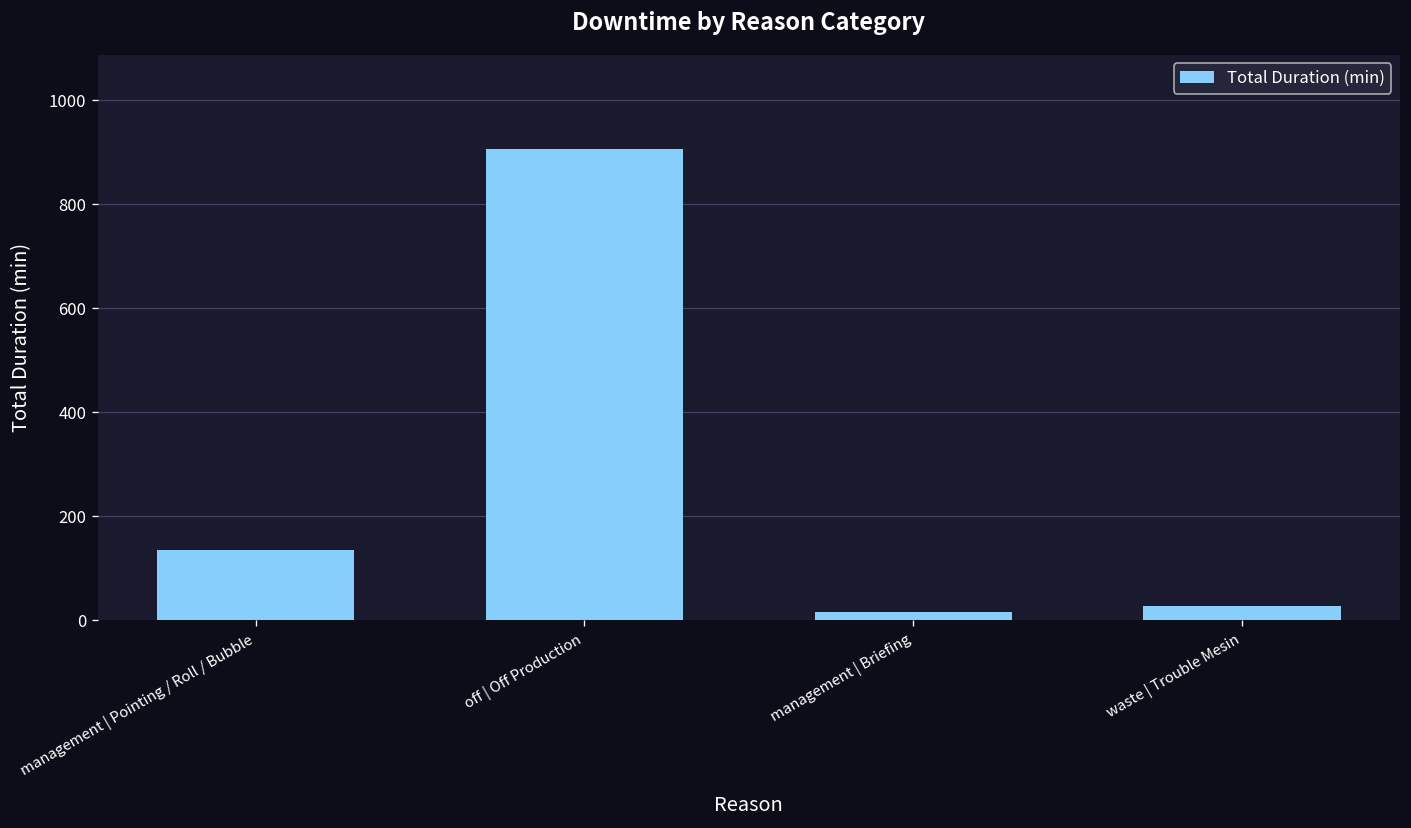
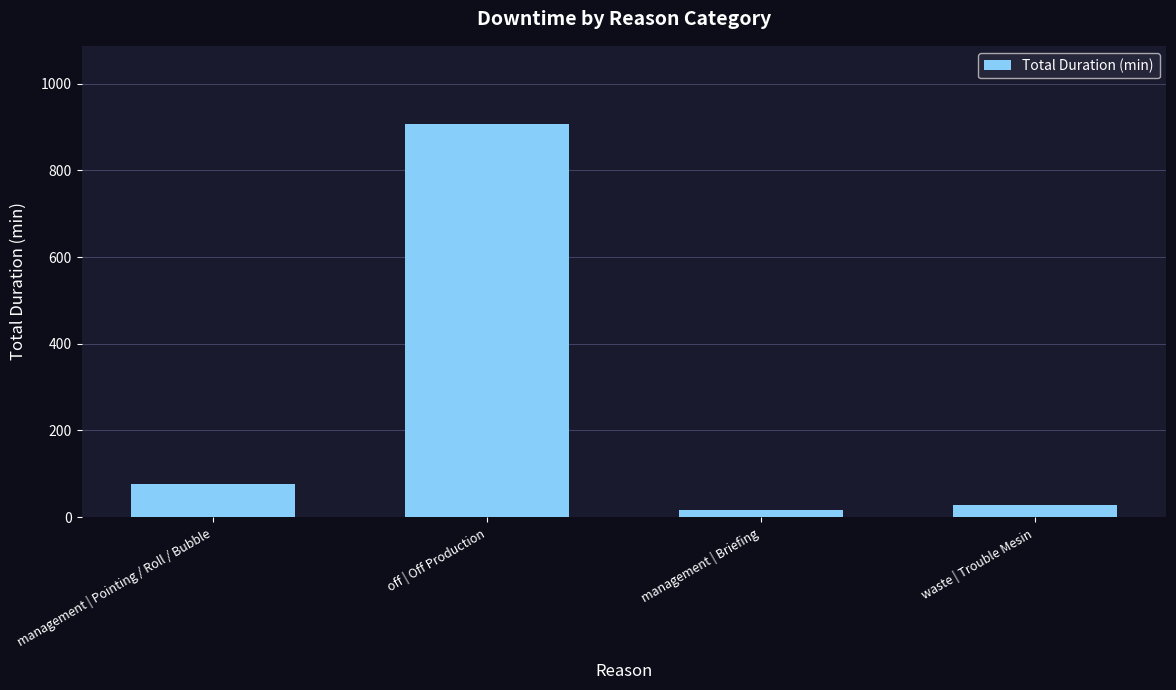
management | Pointing / Roll / Bubble: 140 -> 80
